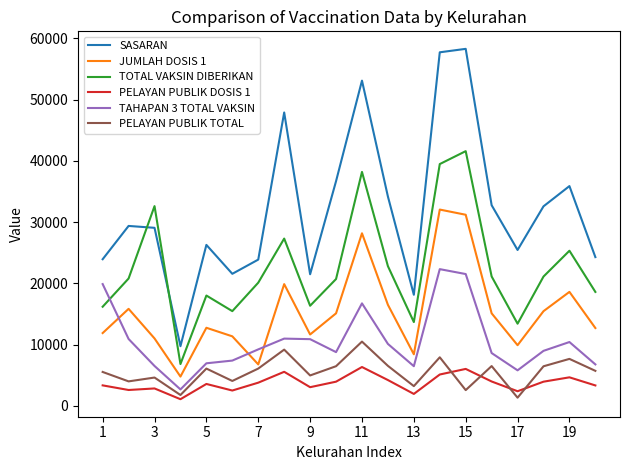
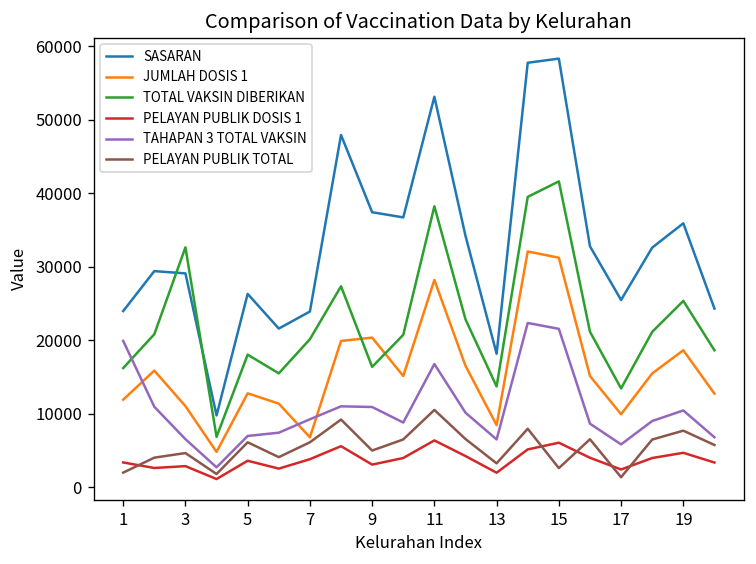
PELAYAN PUBLIK TOTAL, 1: 6000 -> 2000
SASARAN, 9: 21000 -> 37000
JUMLAH DOSIS 1, 9: 12000 -> 20000
